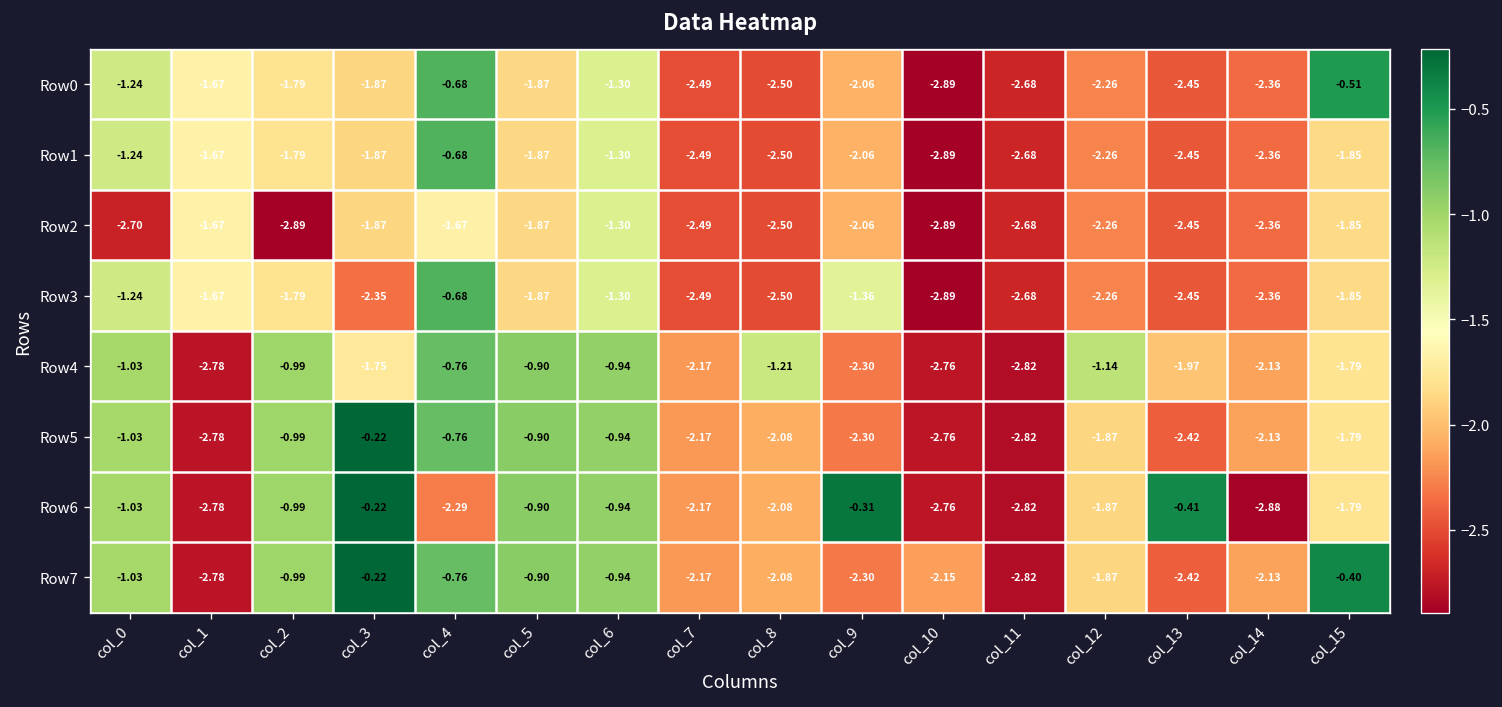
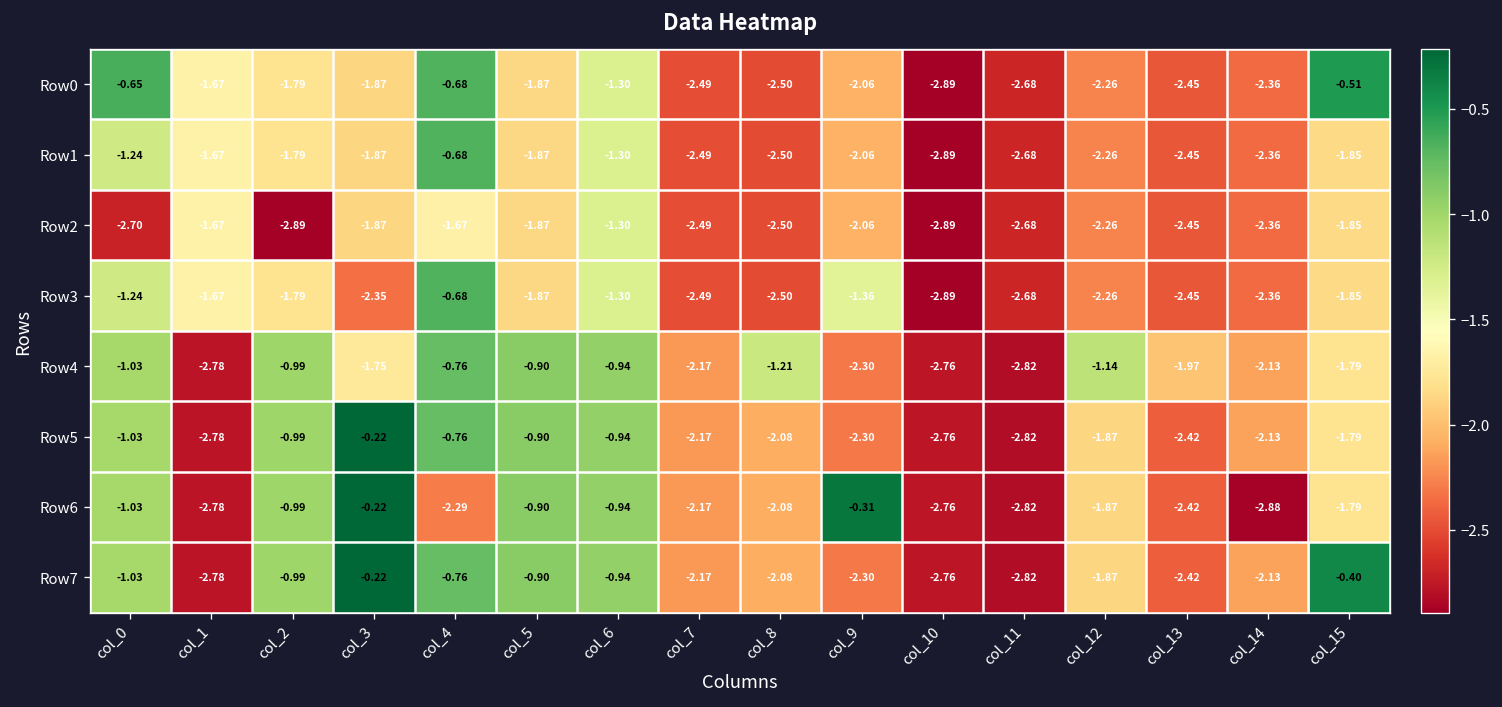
Row0, col_0: -1.24 -> -0.65
Row6, col_13: -0.41 -> -2.42
Row7, col_10: -2.15 -> -2.76
